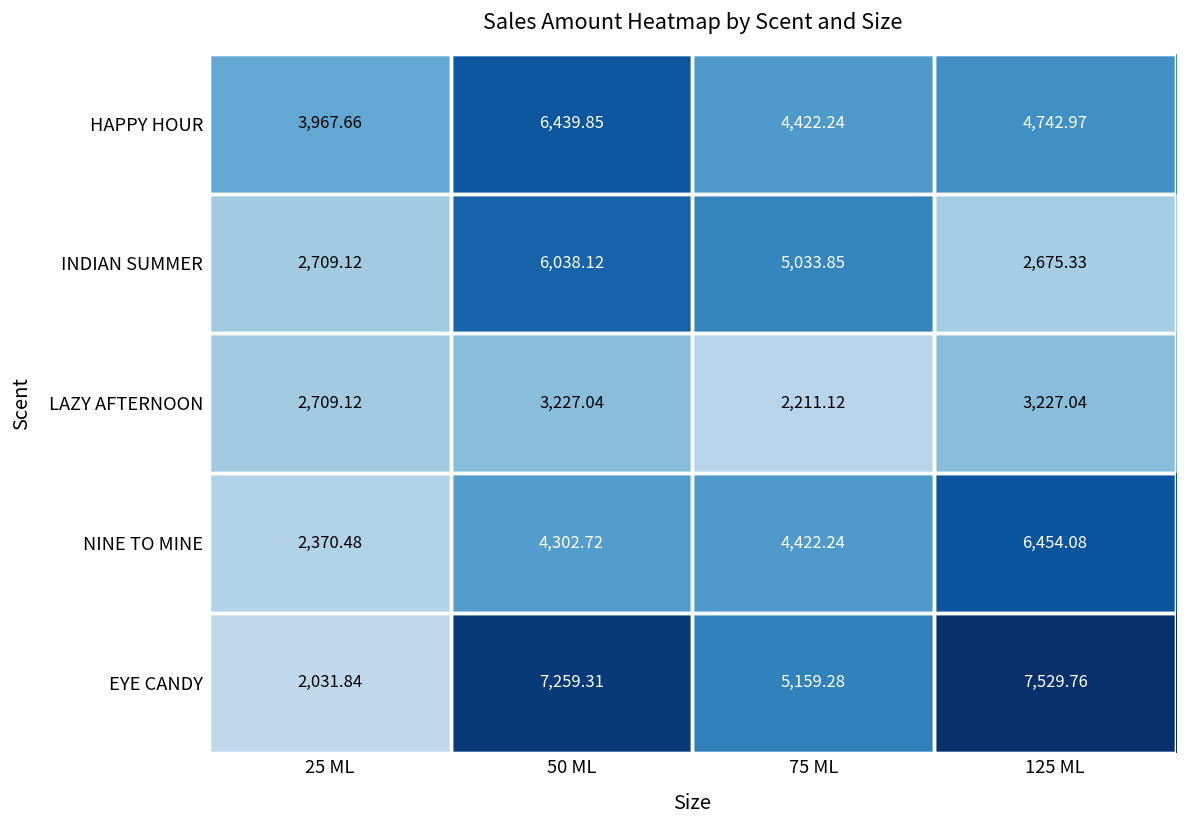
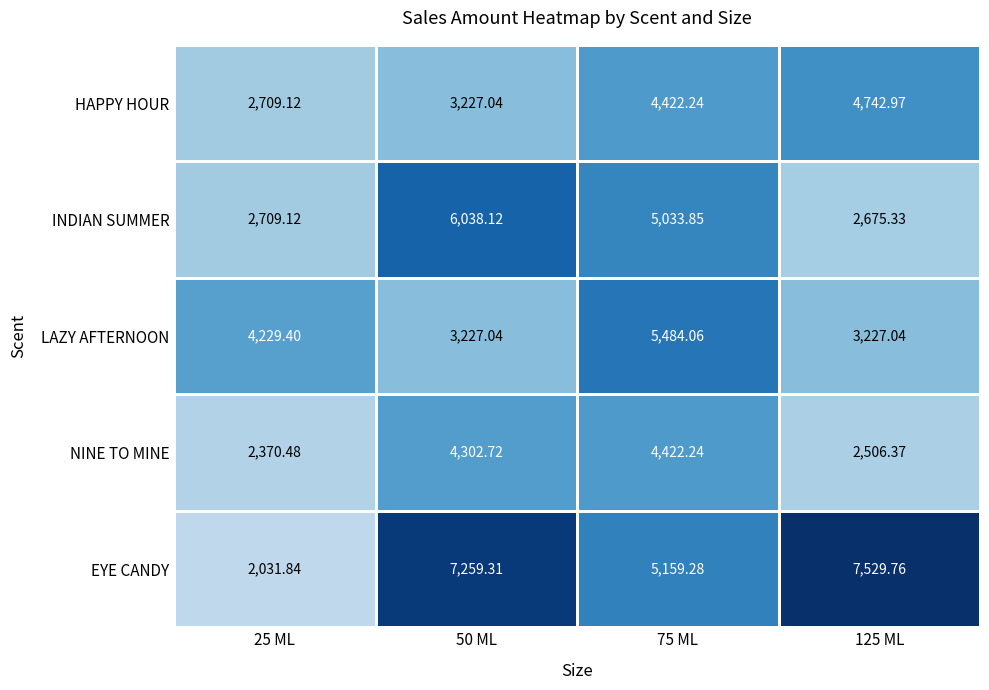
HAPPY HOUR, 25 ML: 3,967.66 -> 2,709.12
HAPPY HOUR, 50 ML: 6,439.85 -> 3,227.04
LAZY AFTERNOON, 25 ML: 2,709.12 -> 4,229.40
LAZY AFTERNOON, 75 ML: 2,211.12 -> 5,484.06
NINE TO MINE, 125 ML: 6,454.08 -> 2,506.37
